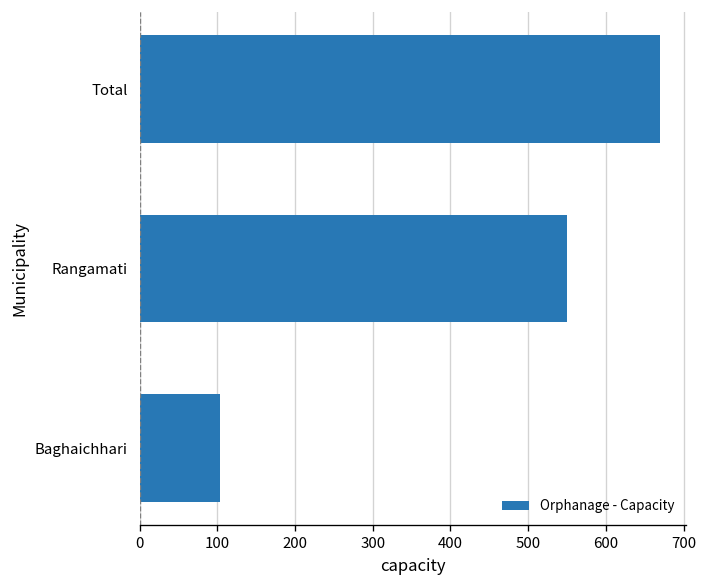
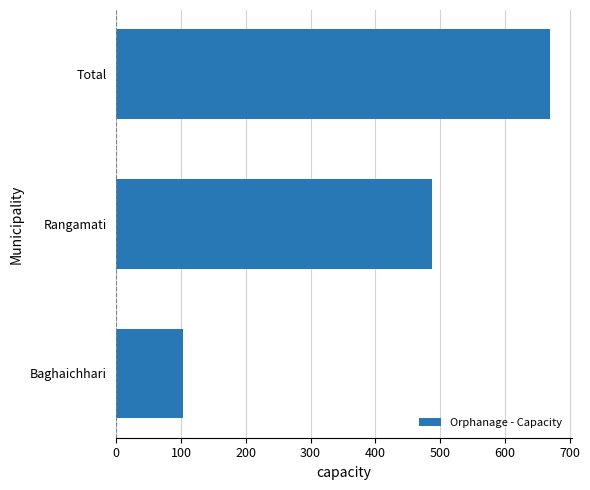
Rangamati: 550 -> 490
